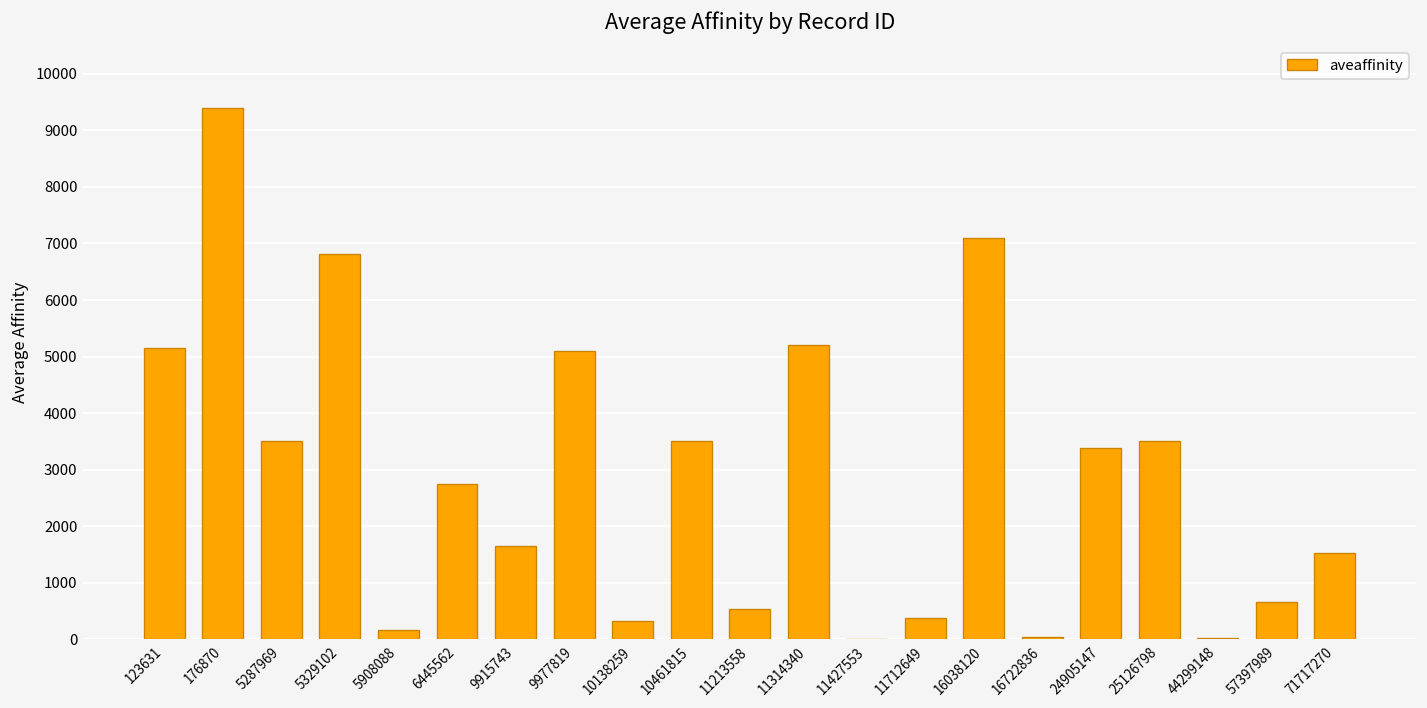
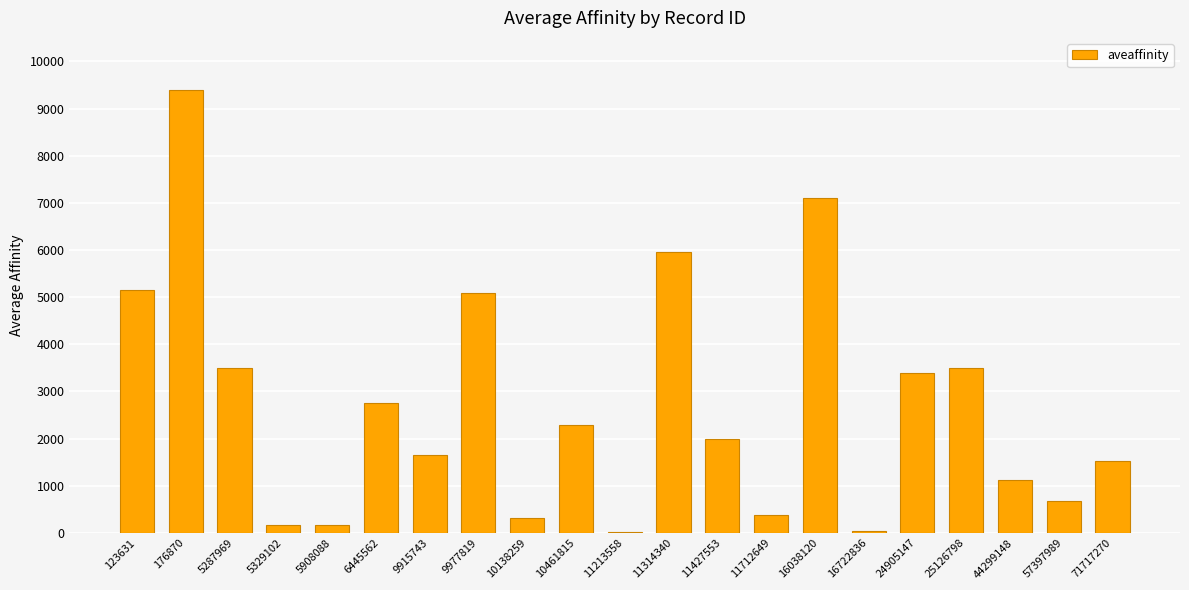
5329102: 6800 -> 200
10461815: 3500 -> 2300
11213558: 500 -> 0
11314340: 5200 -> 6000
11427553: 0 -> 2000
44299148: 0 -> 1100
